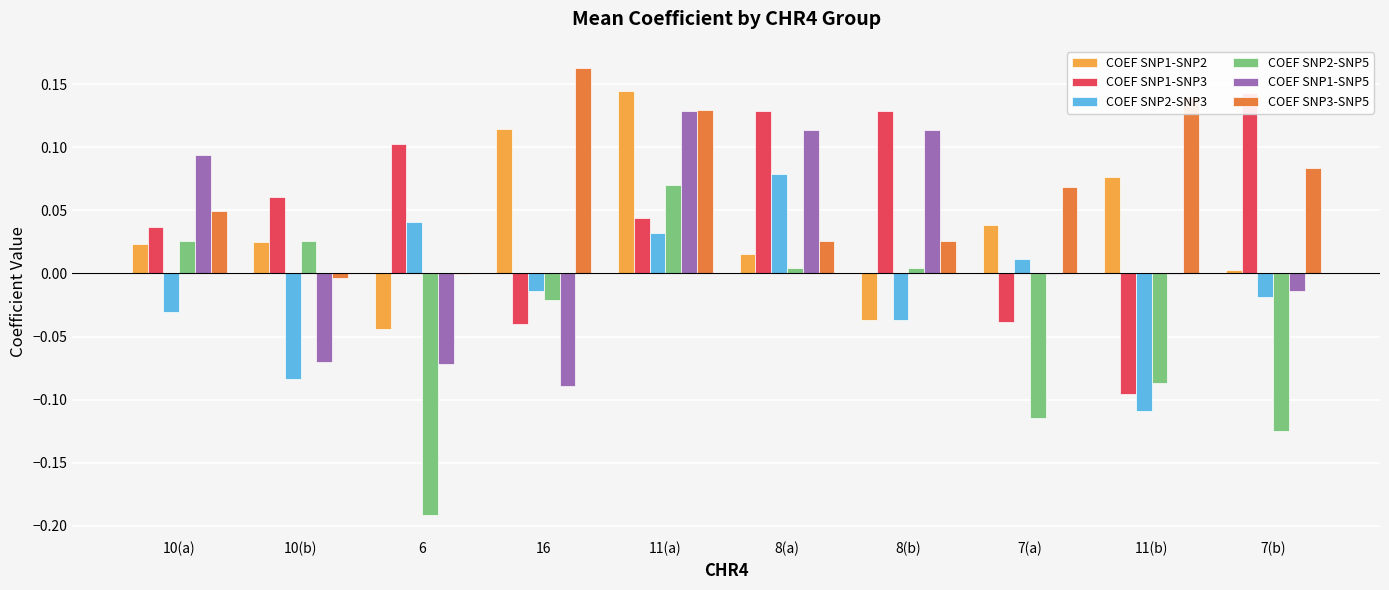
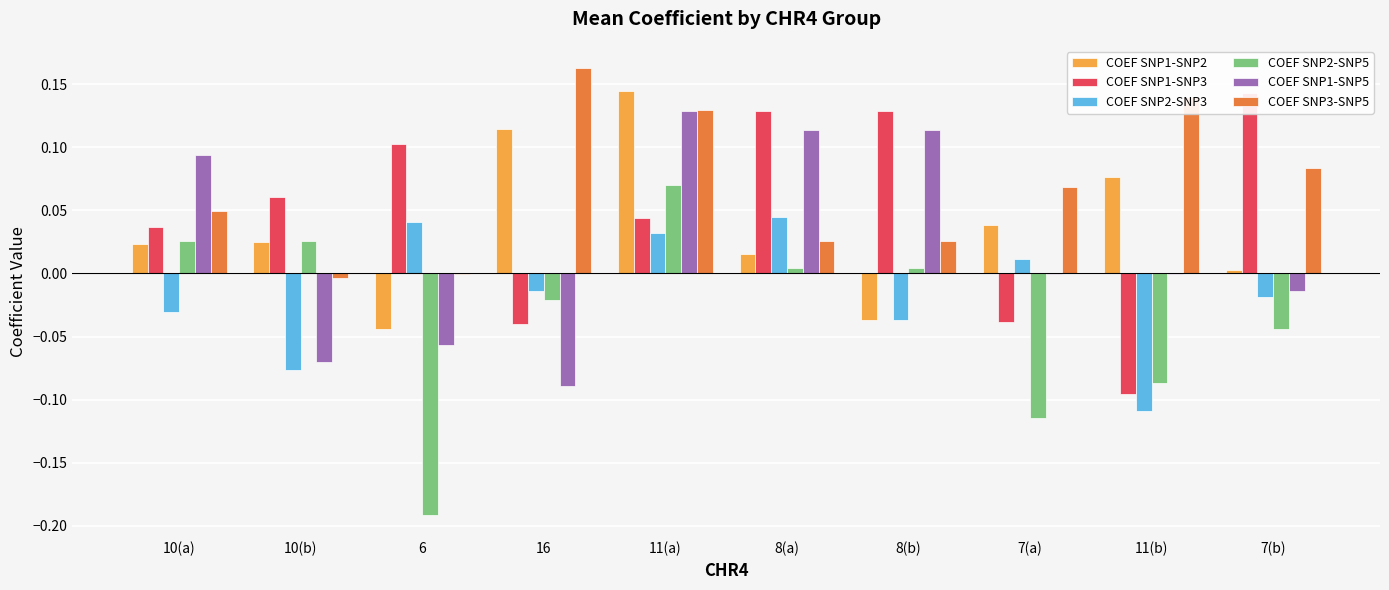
COEF SNP2-SNP3, 10(b): -0.083 -> -0.076
COEF SNP1-SNP5, 6: -0.072 -> -0.056
COEF SNP2-SNP3, 8(a): 0.079 -> 0.045
COEF SNP2-SNP5, 7(b): -0.125 -> -0.044
